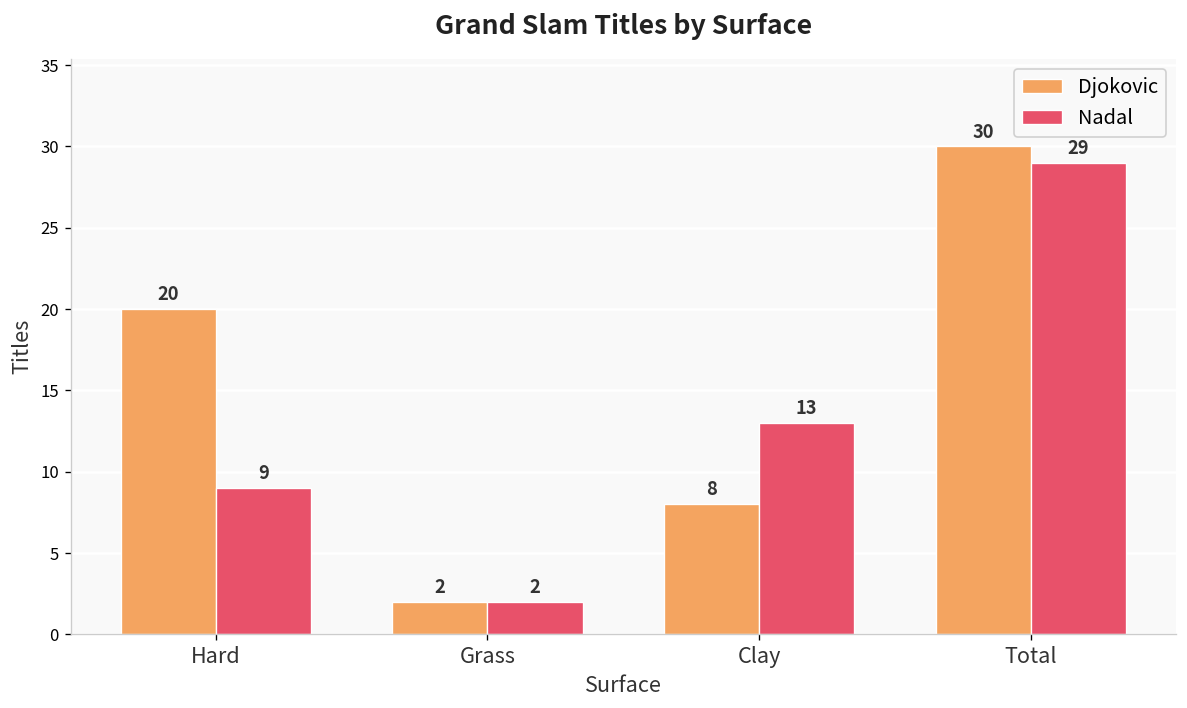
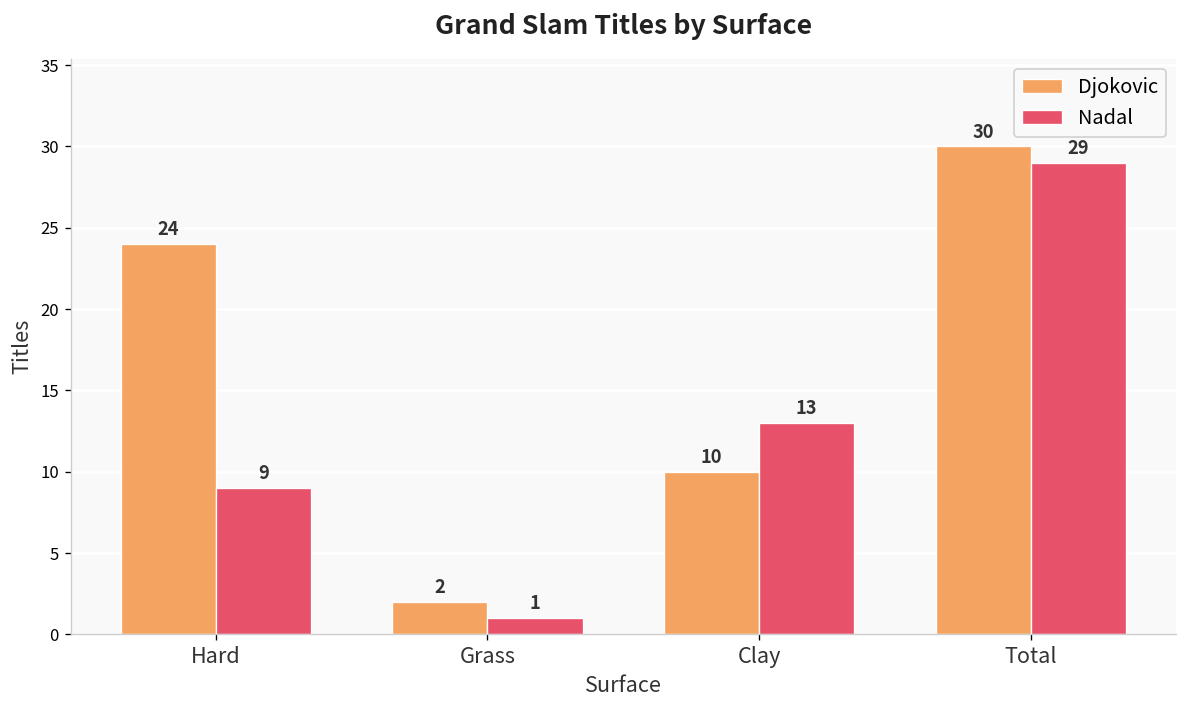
Djokovic, Hard: 20 -> 24
Nadal, Grass: 2 -> 1
Djokovic, Clay: 8 -> 10
